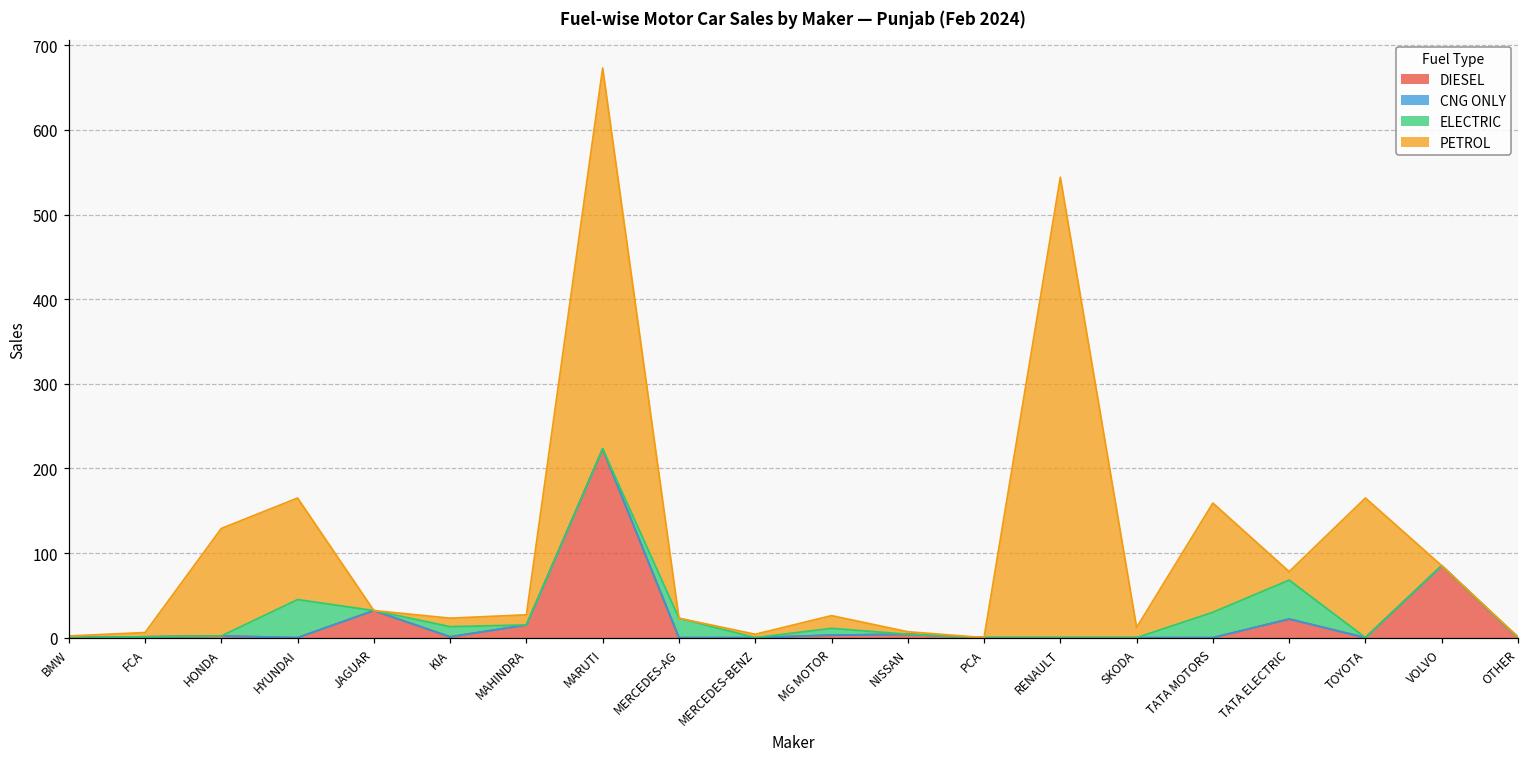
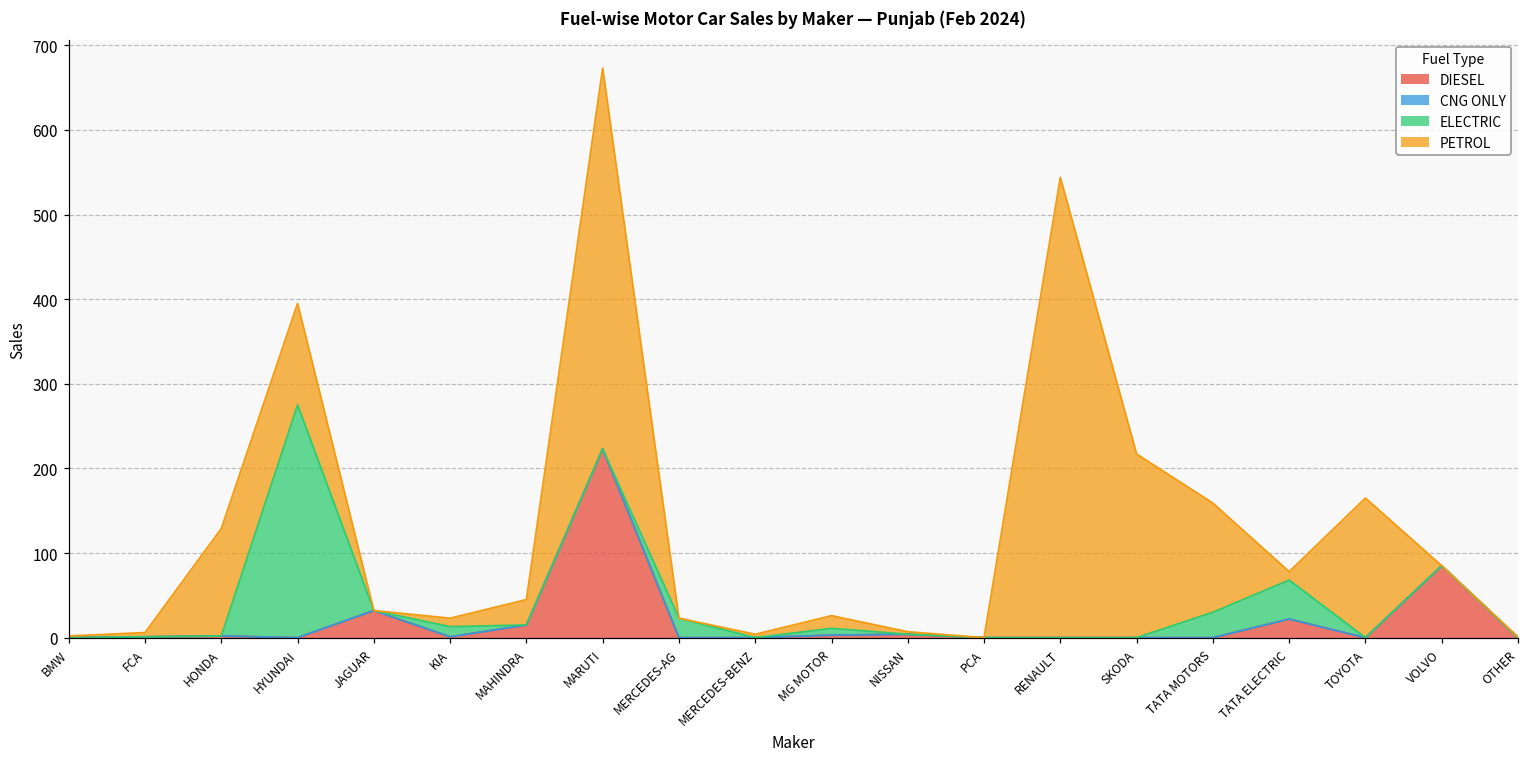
ELECTRIC, HYUNDAI: 50 -> 280
PETROL, MAHINDRA: 10 -> 30
PETROL, SKODA: 10 -> 220
